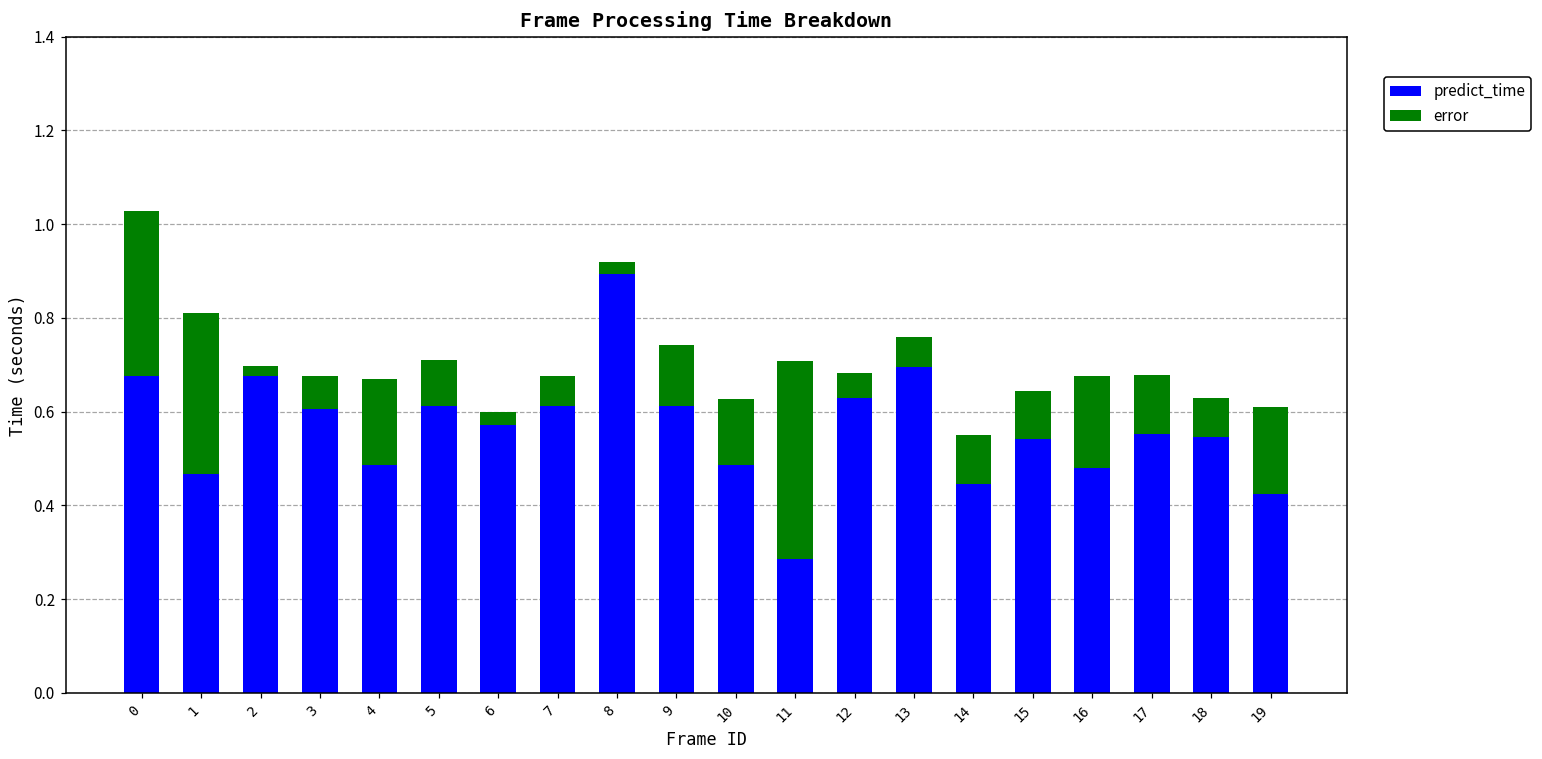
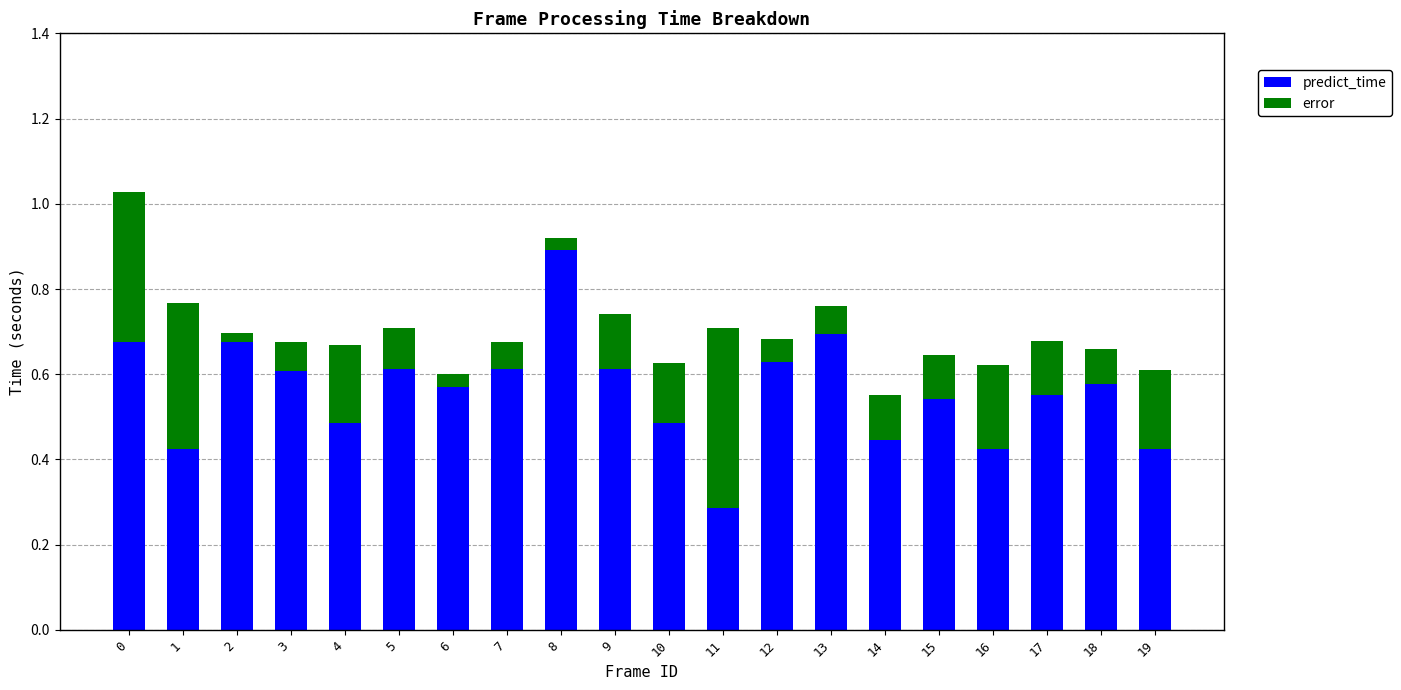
predict_time, 1: 0.47 -> 0.43
predict_time, 16: 0.48 -> 0.43
predict_time, 18: 0.55 -> 0.58
